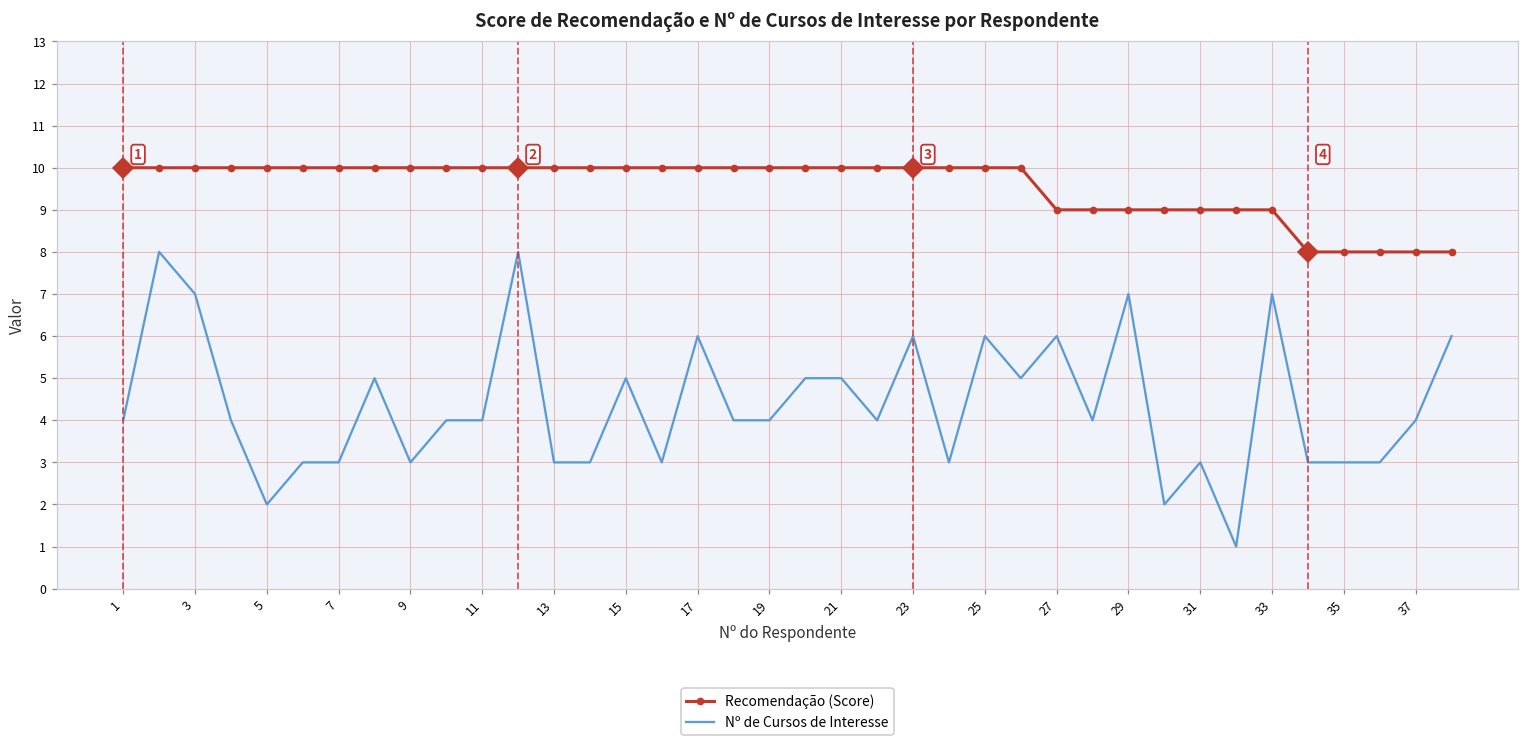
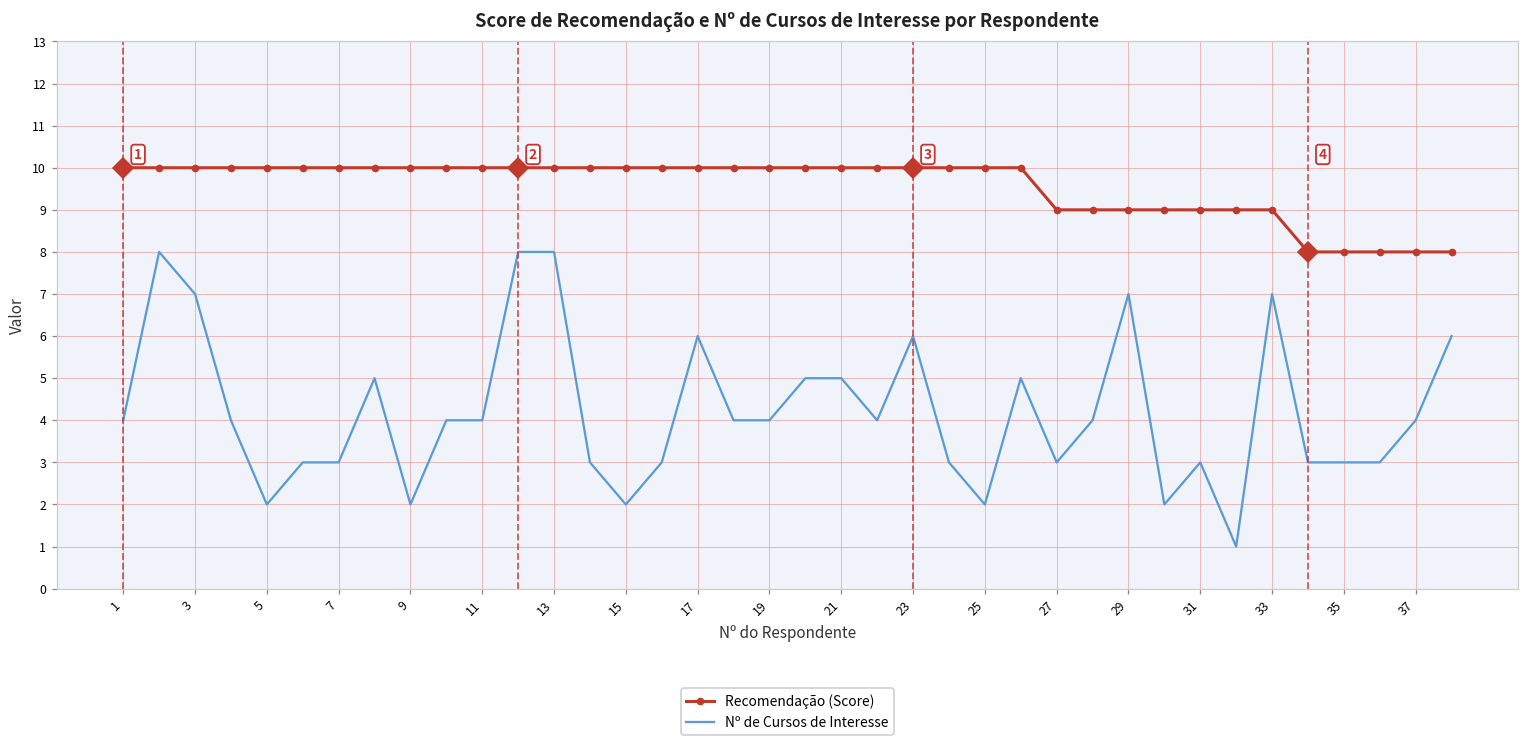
Nº de Cursos de Interesse, 9: 3 -> 2
Nº de Cursos de Interesse, 13: 3 -> 8
Nº de Cursos de Interesse, 15: 5 -> 2
Nº de Cursos de Interesse, 25: 6 -> 2
Nº de Cursos de Interesse, 27: 6 -> 3
